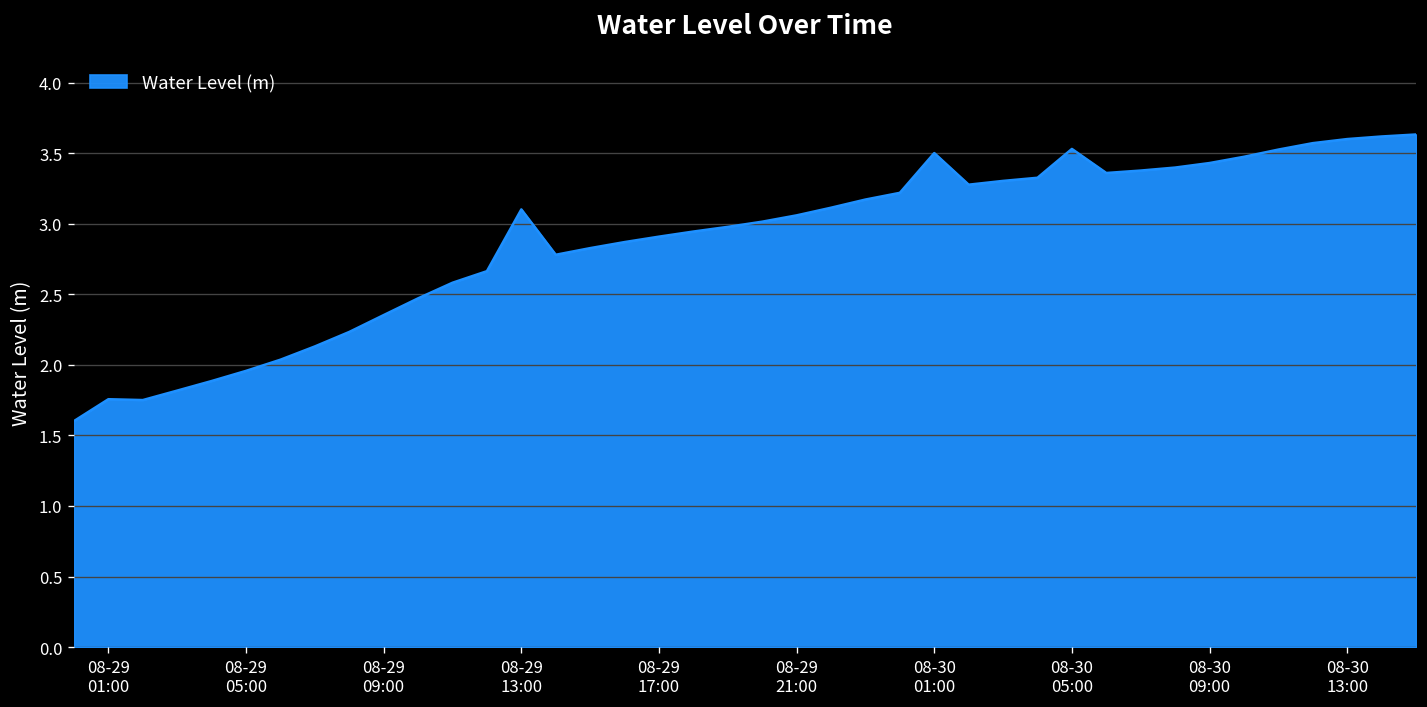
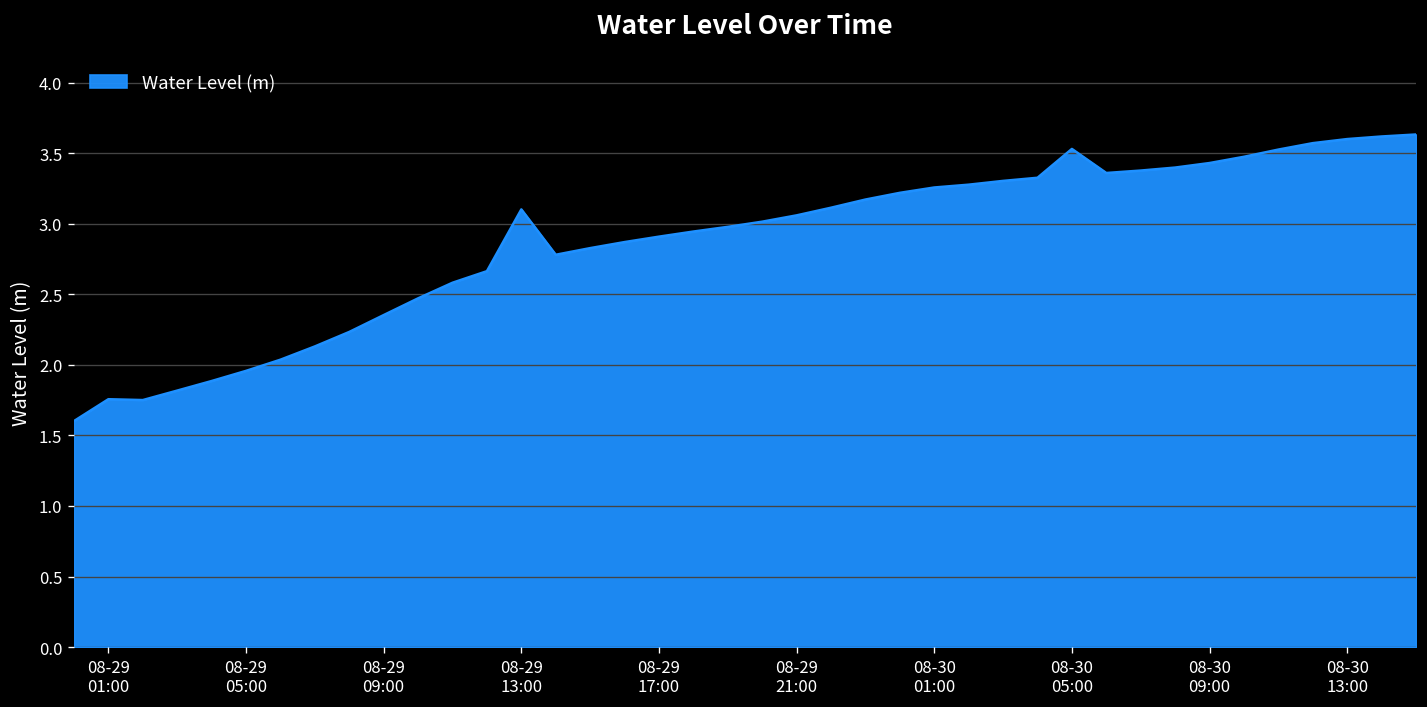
08-30 01:00: 3.50 -> 3.26
